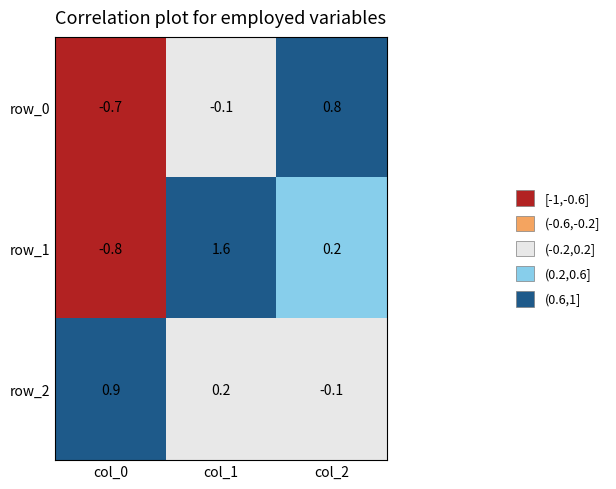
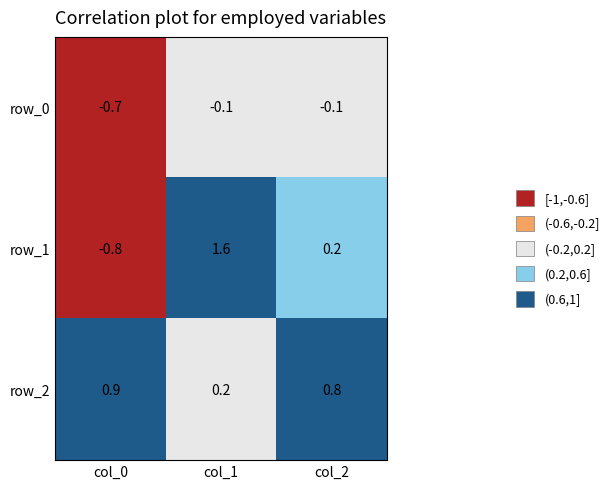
row_0, col_2: 0.8 -> -0.1
row_2, col_2: -0.1 -> 0.8
